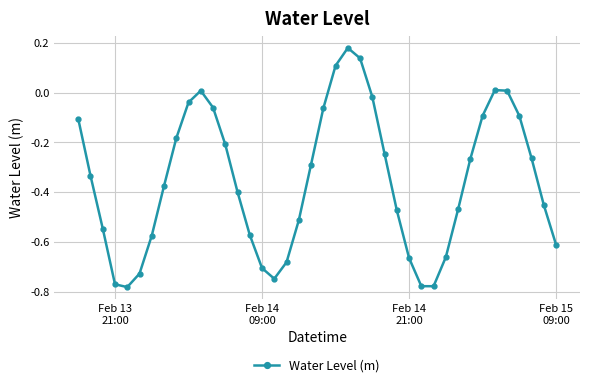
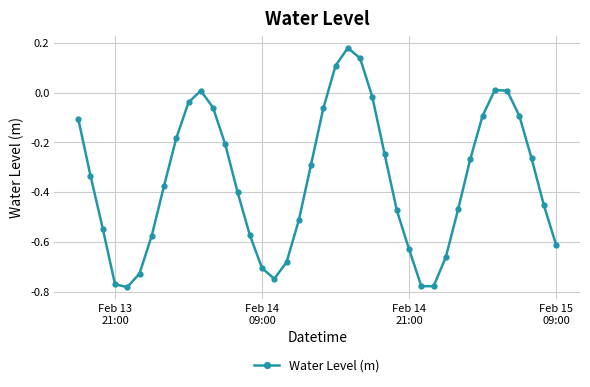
Feb 14 21:00: -0.66 -> -0.63
